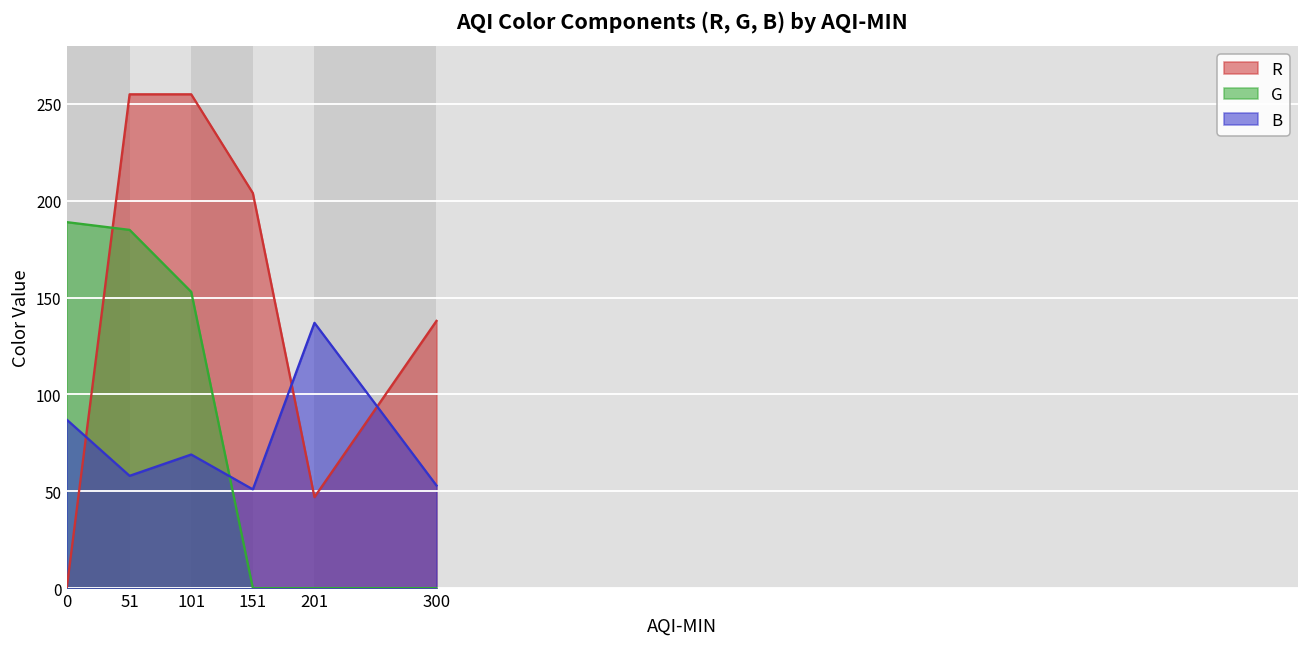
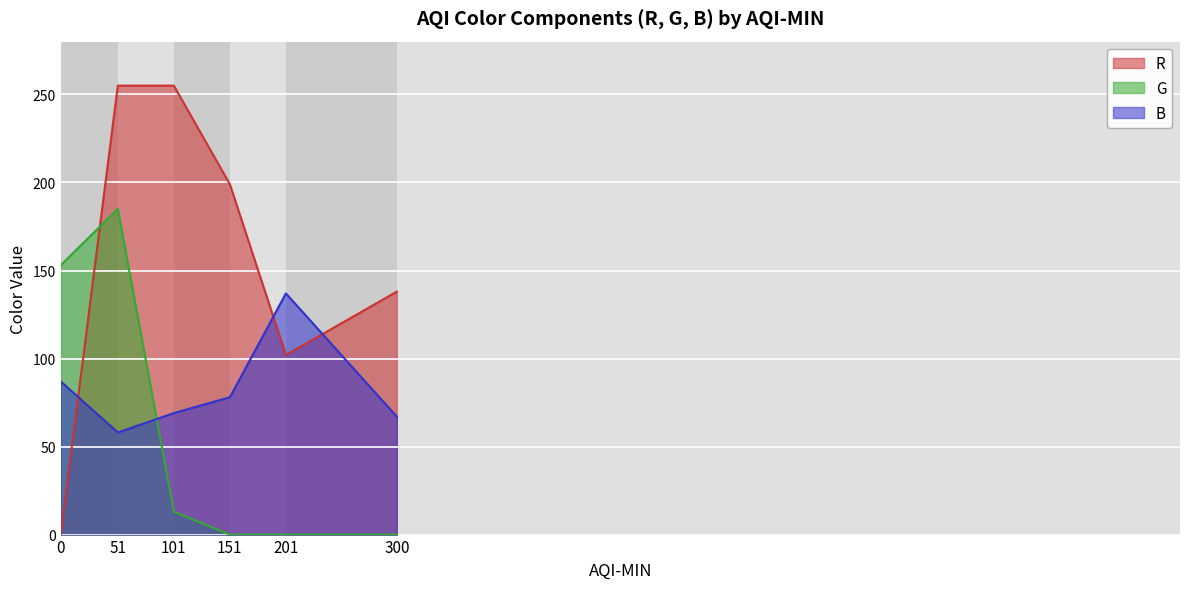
G, 0: 189 -> 153
G, 101: 153 -> 13
R, 151: 204 -> 199
B, 151: 51 -> 78
R, 201: 47 -> 102
B, 300: 53 -> 67
